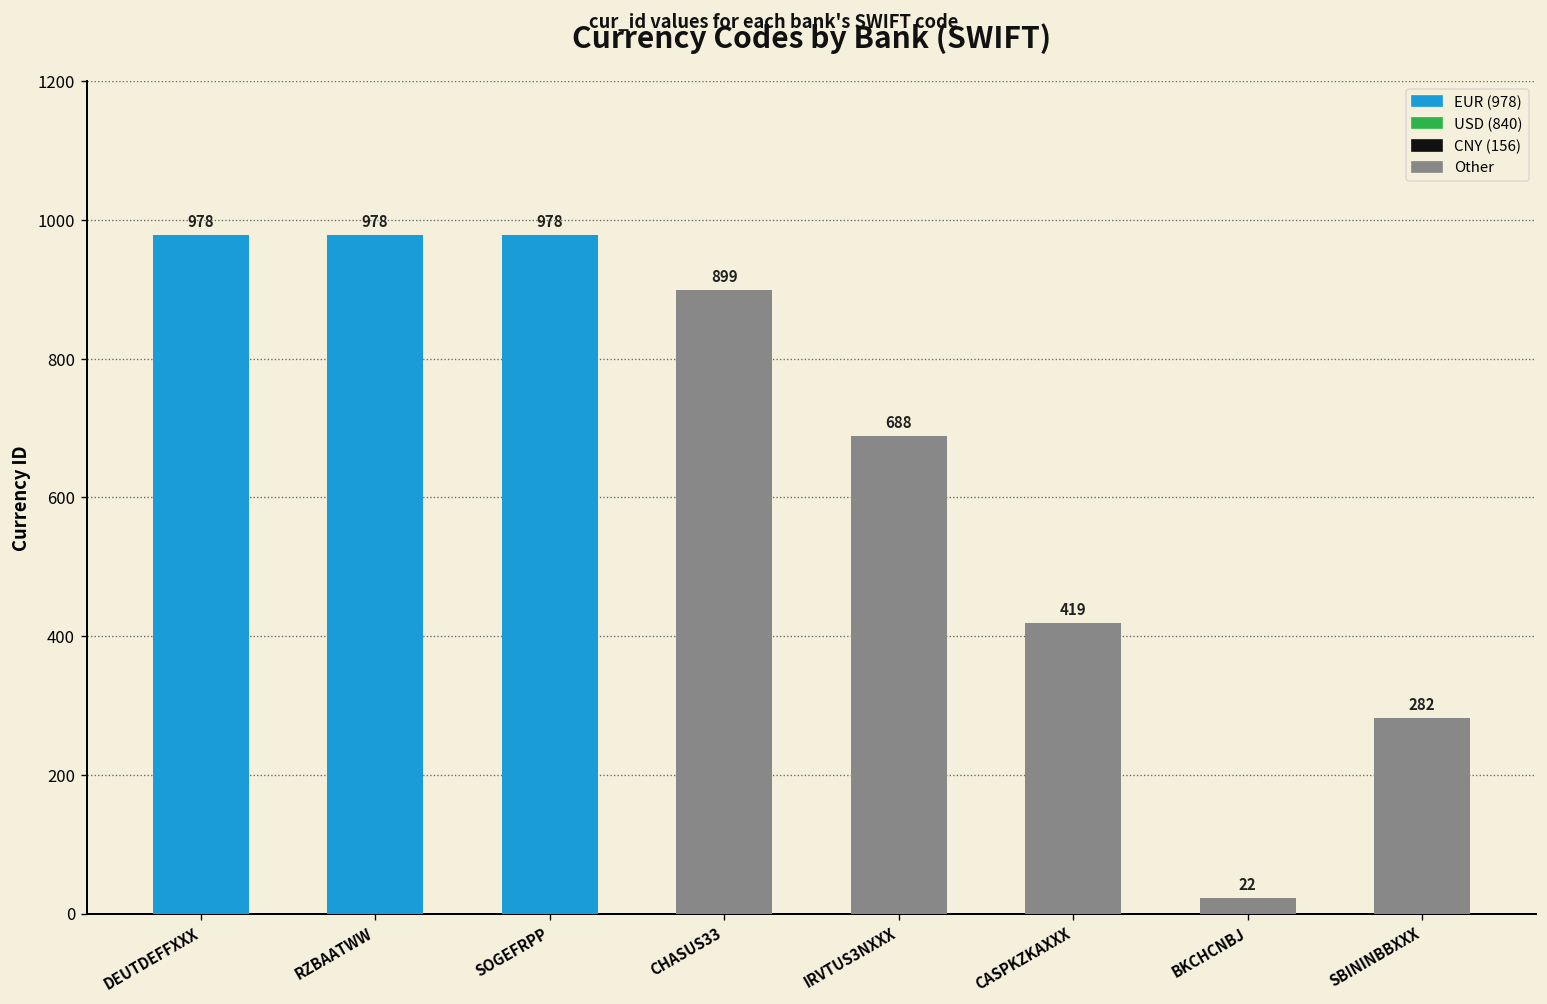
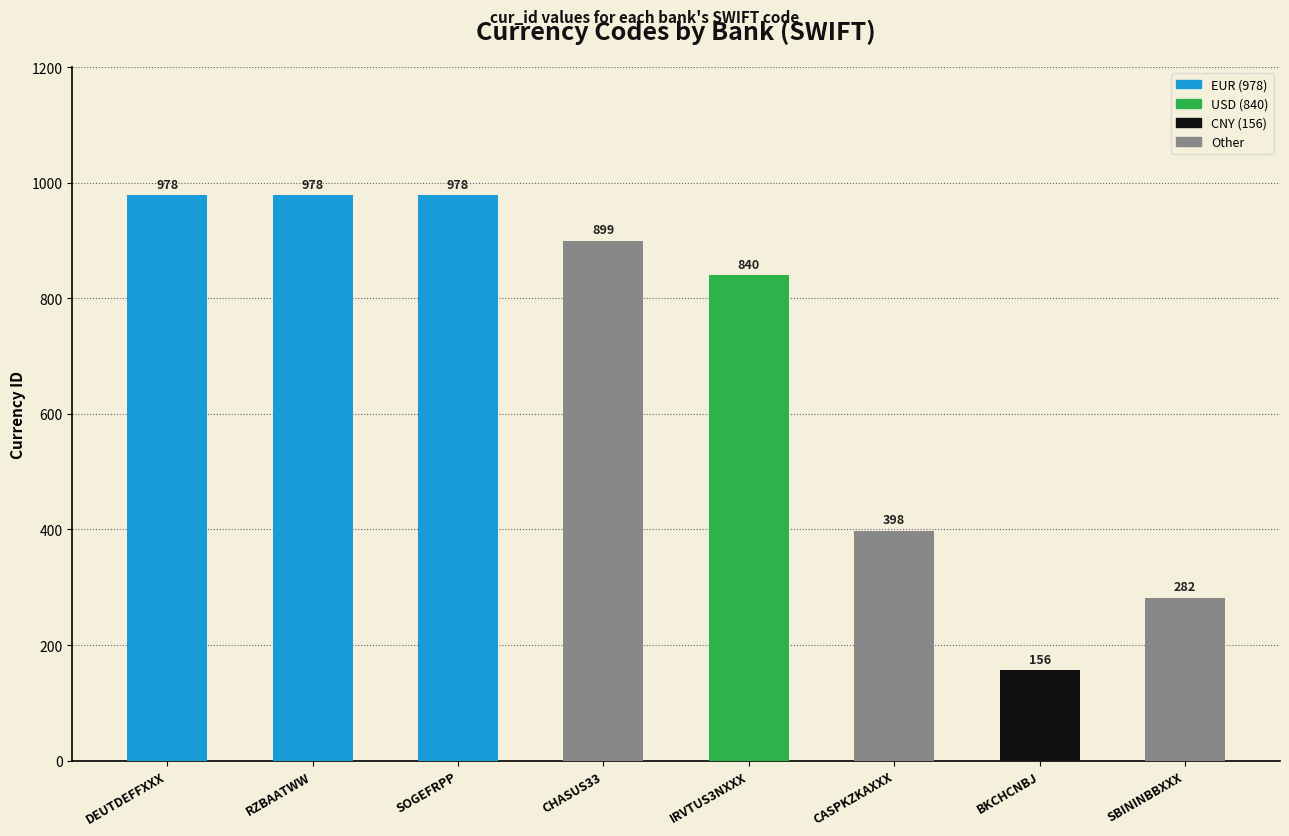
IRVTUS3NXXX: 688 -> 840
CASPKZKAXXX: 419 -> 398
BKCHCNBJ: 22 -> 156
